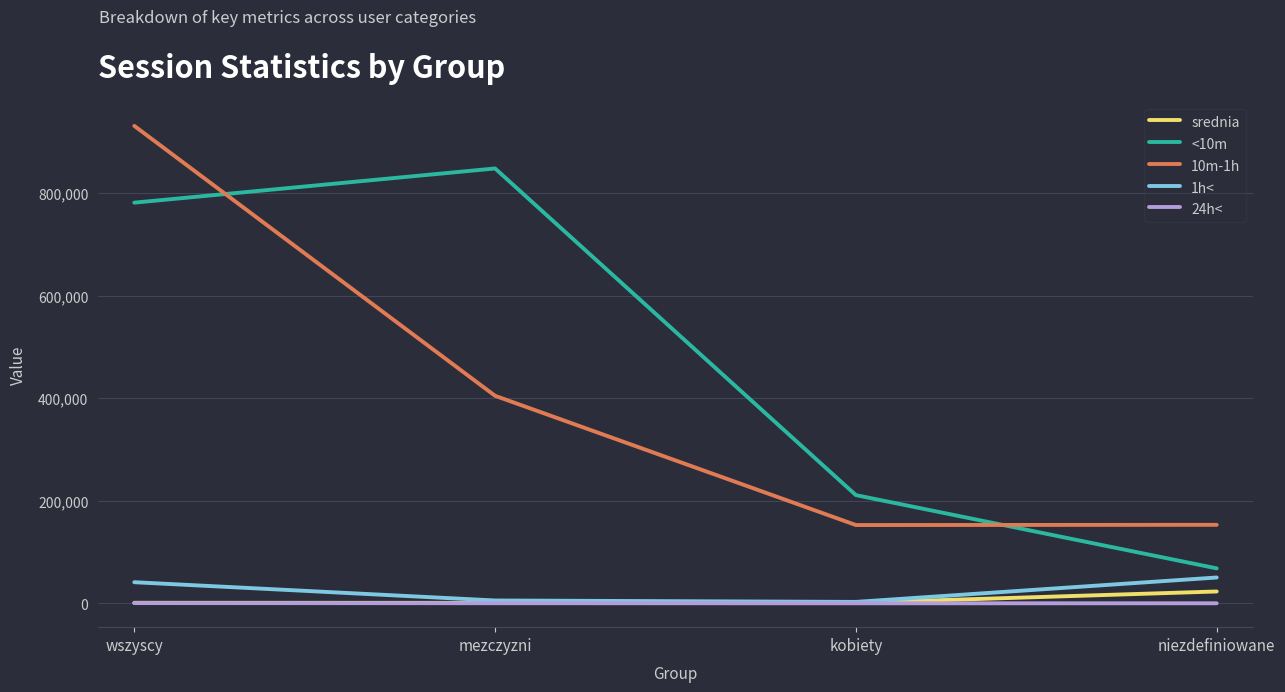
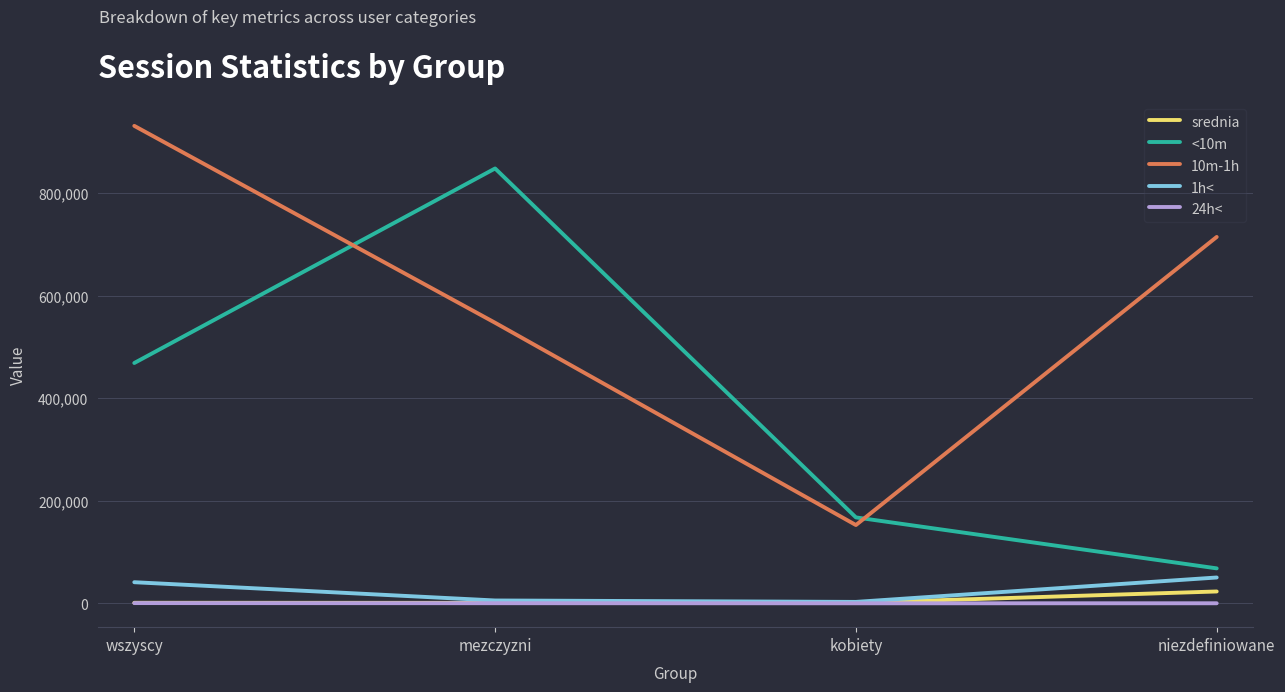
<10m, wszyscy: 780,000 -> 470,000
10m-1h, mezczyzni: 400,000 -> 550,000
<10m, kobiety: 210,000 -> 170,000
10m-1h, niezdefiniowane: 150,000 -> 710,000
